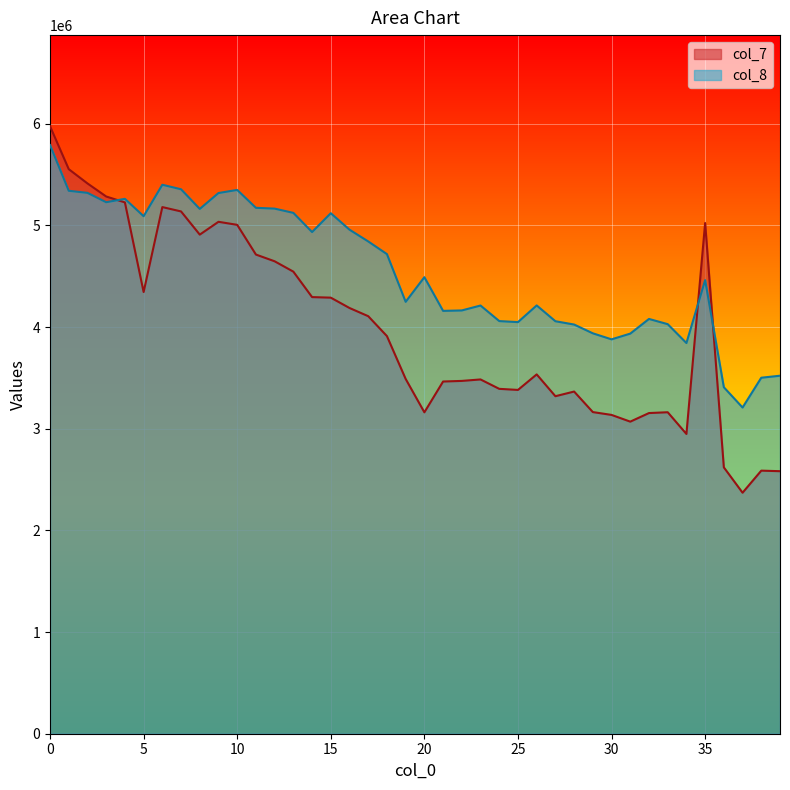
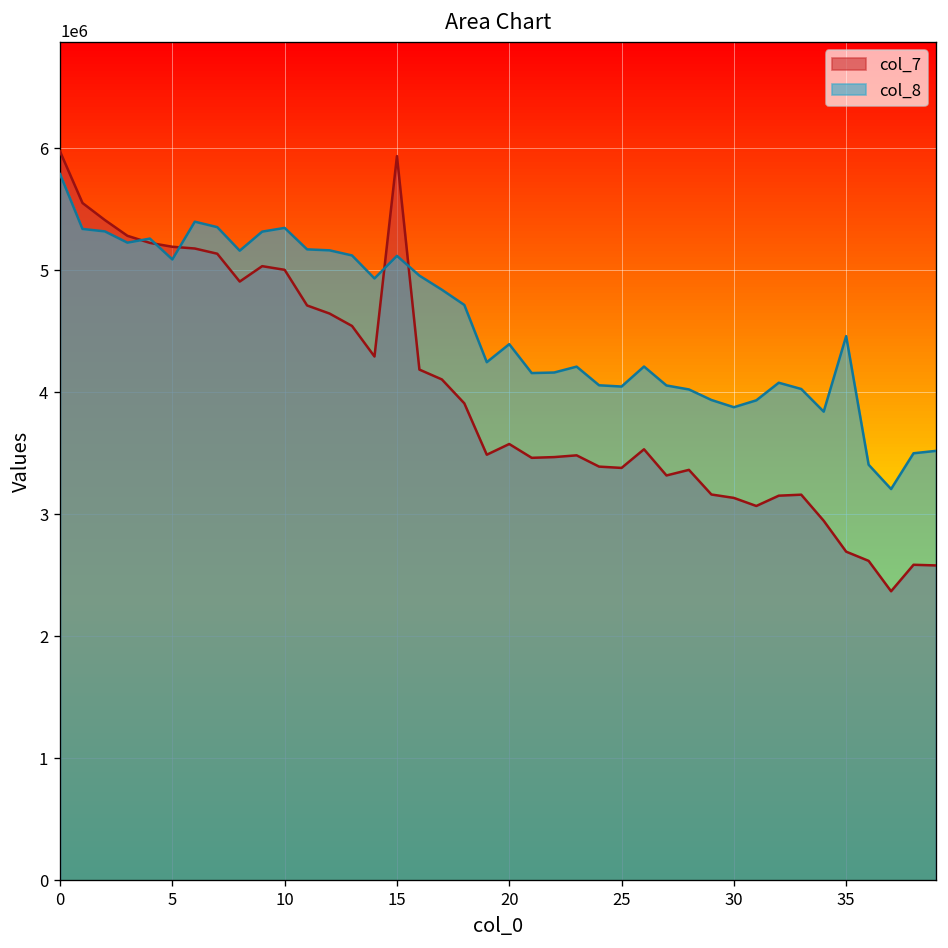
col_7, 5: 4340000 -> 5190000
col_7, 15: 4290000 -> 5940000
col_7, 20: 3160000 -> 3580000
col_8, 20: 4490000 -> 4400000
col_7, 35: 5020000 -> 2690000
